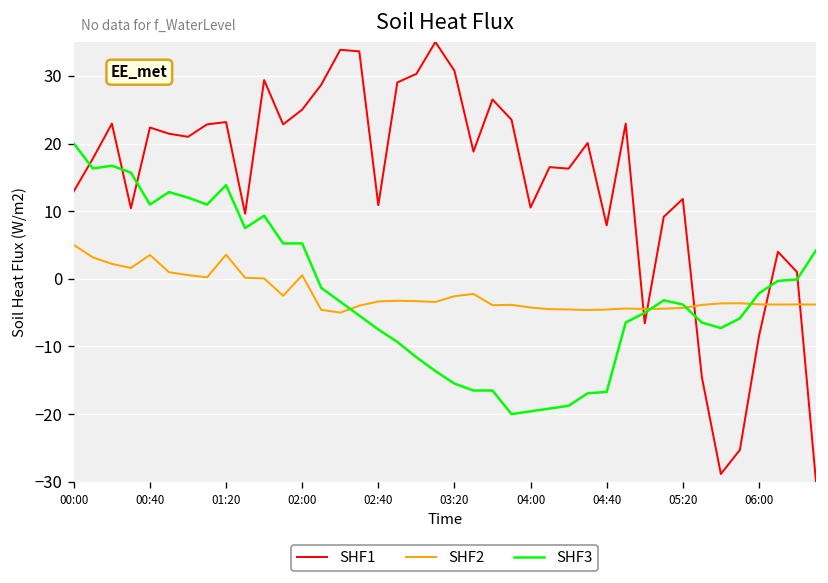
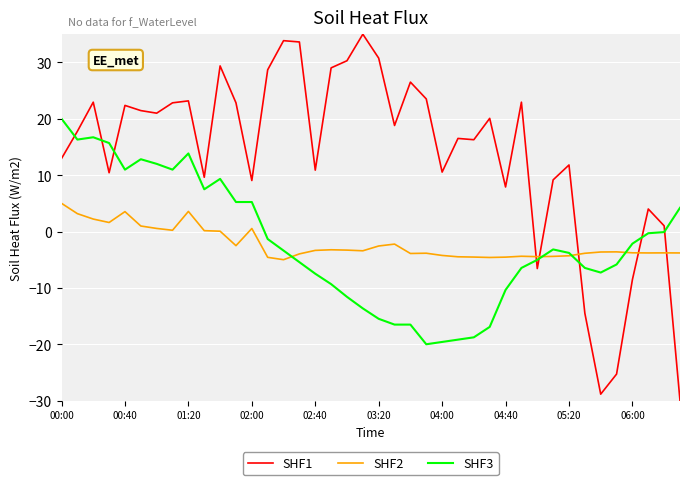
SHF1, 02:00: 25 -> 9
SHF3, 04:40: -17 -> -10
